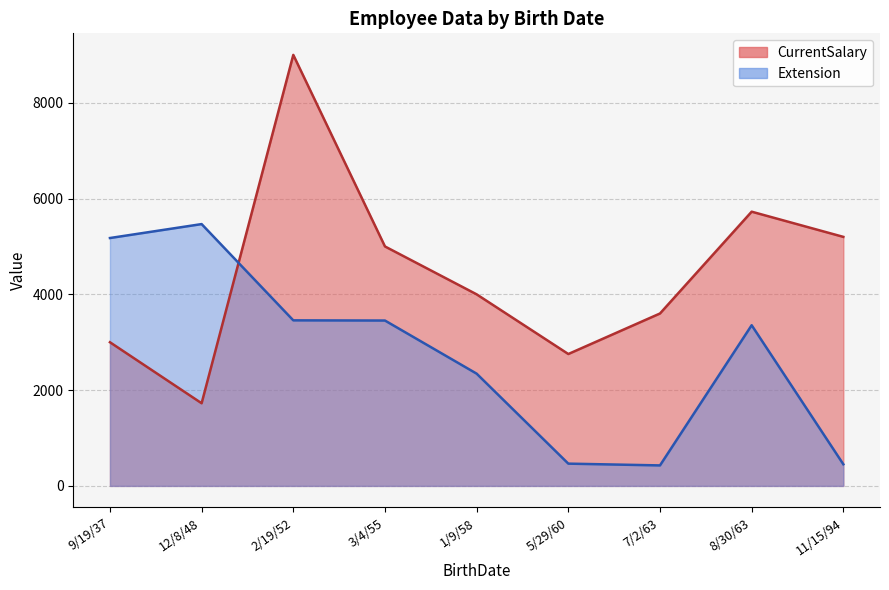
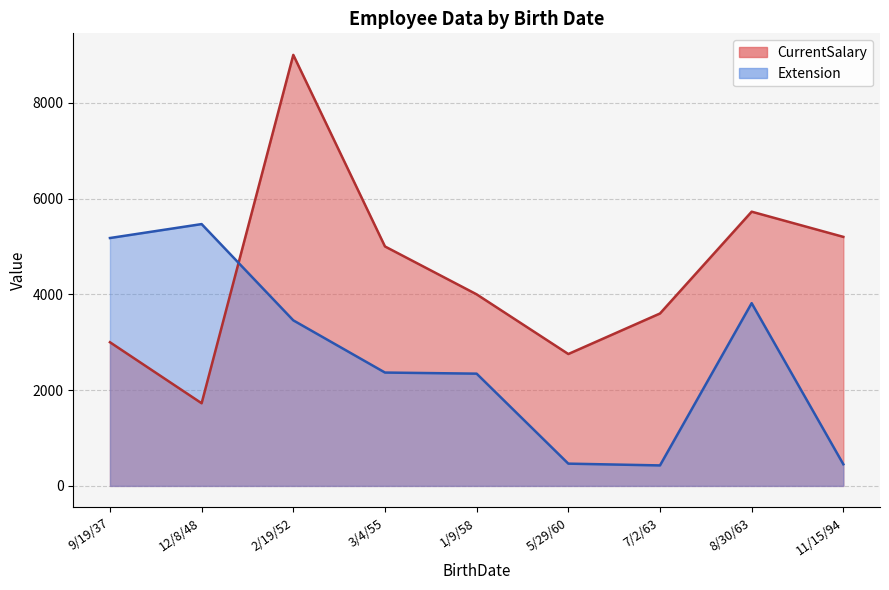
Extension, 3/4/55: 3500 -> 2400
Extension, 8/30/63: 3400 -> 3800
